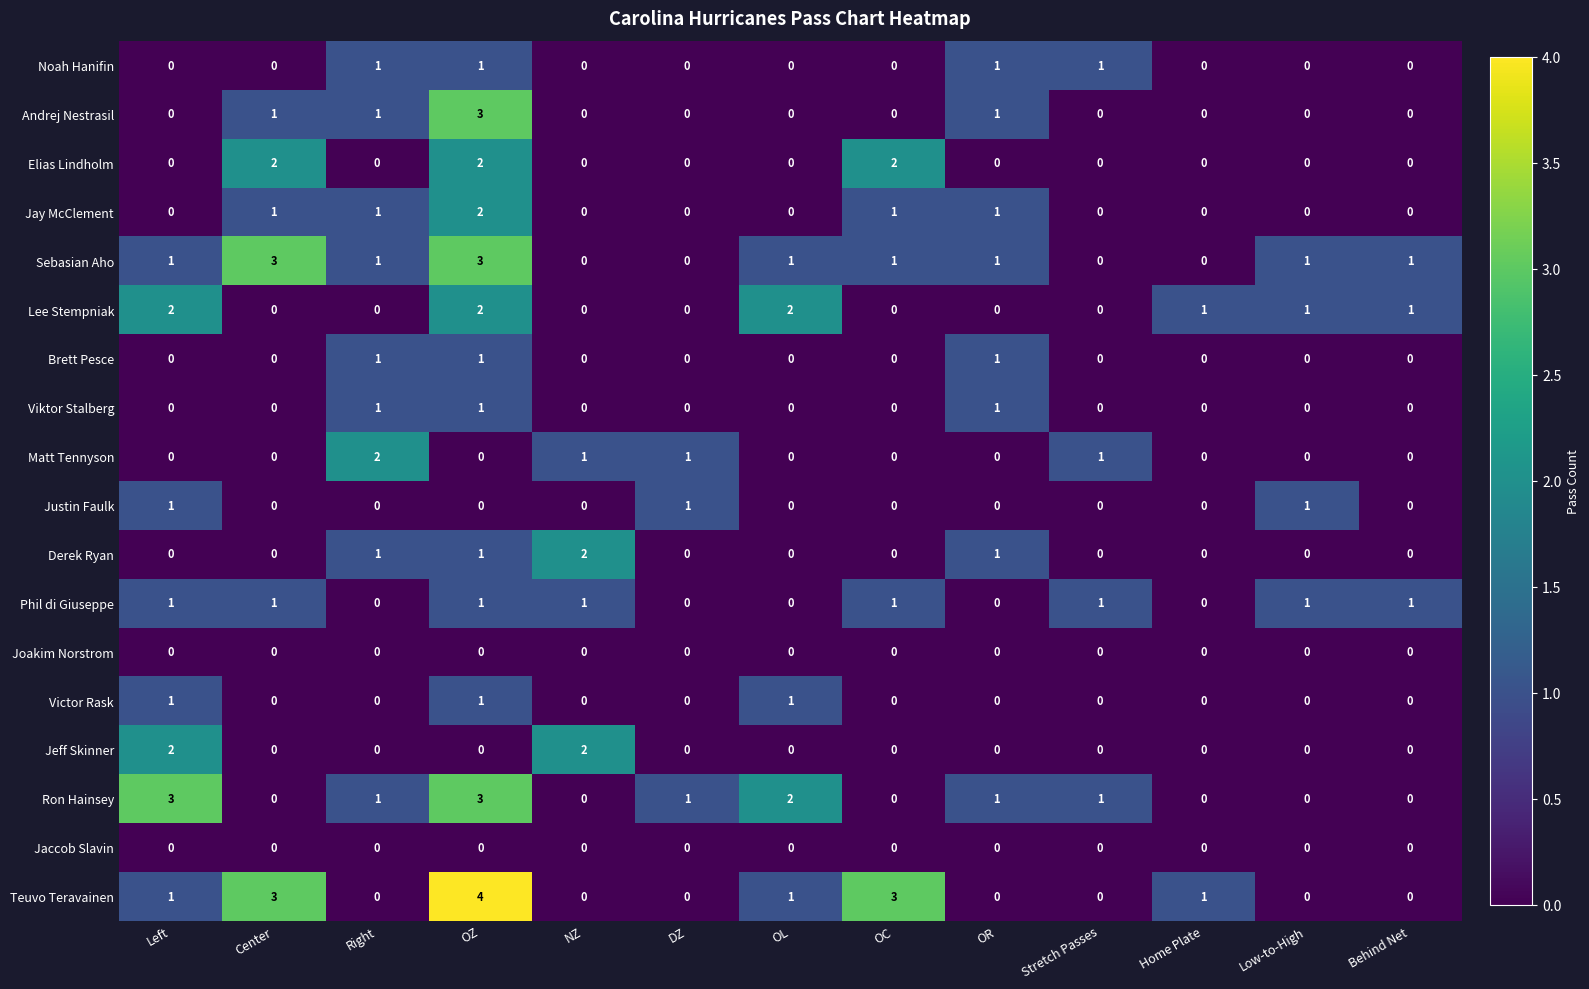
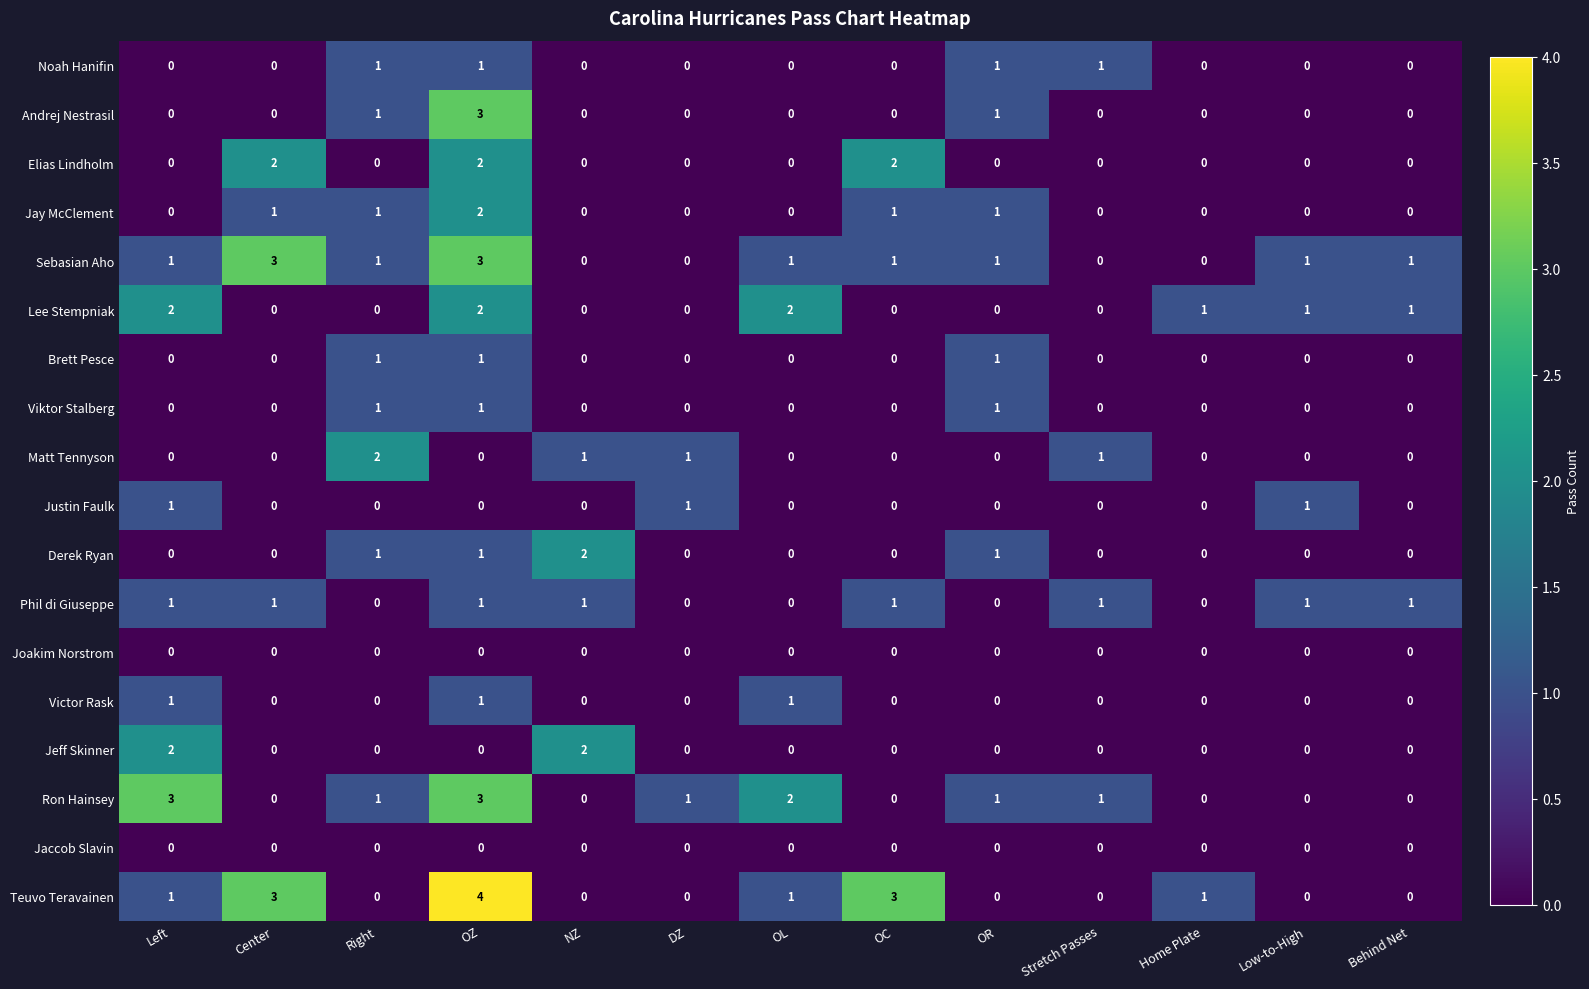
Andrej Nestrasil, Center: 1 -> 0
